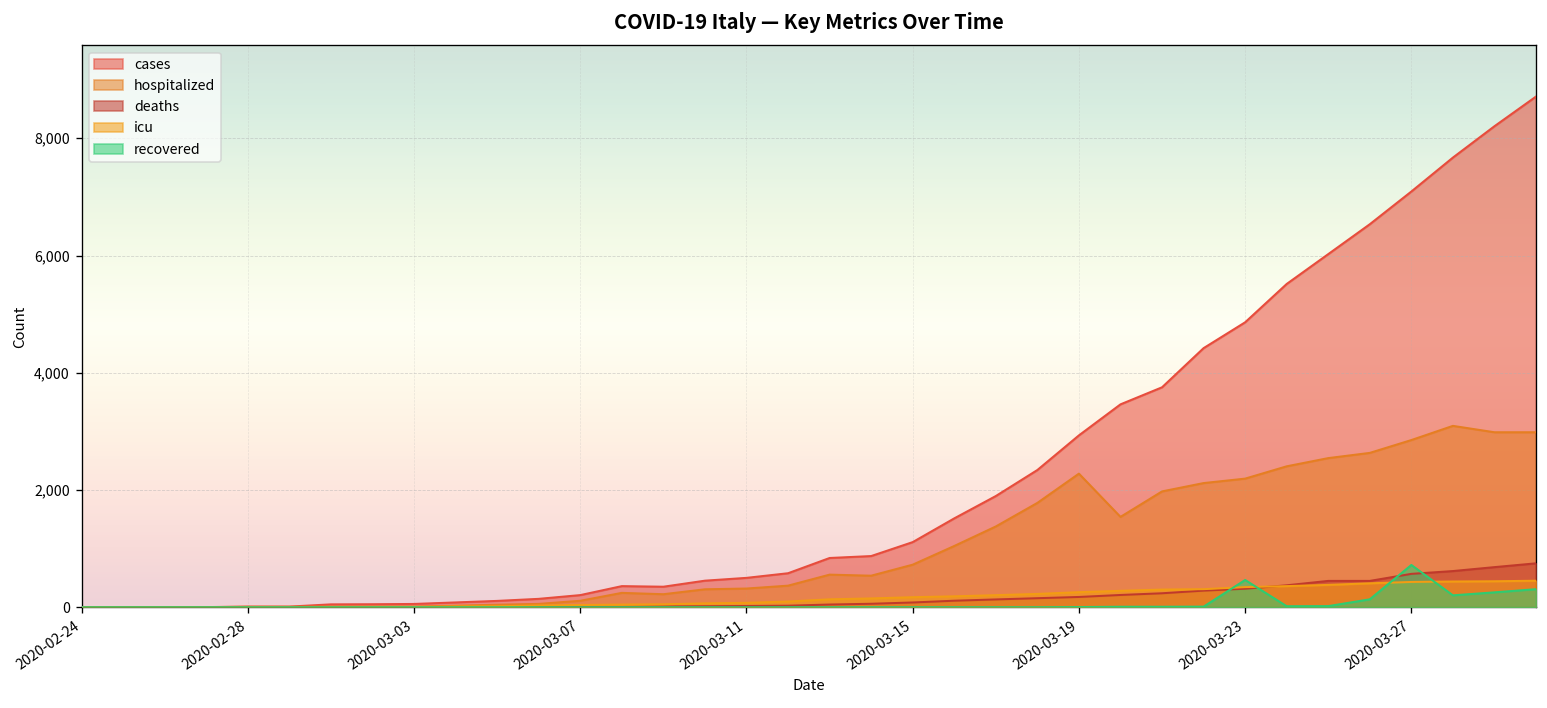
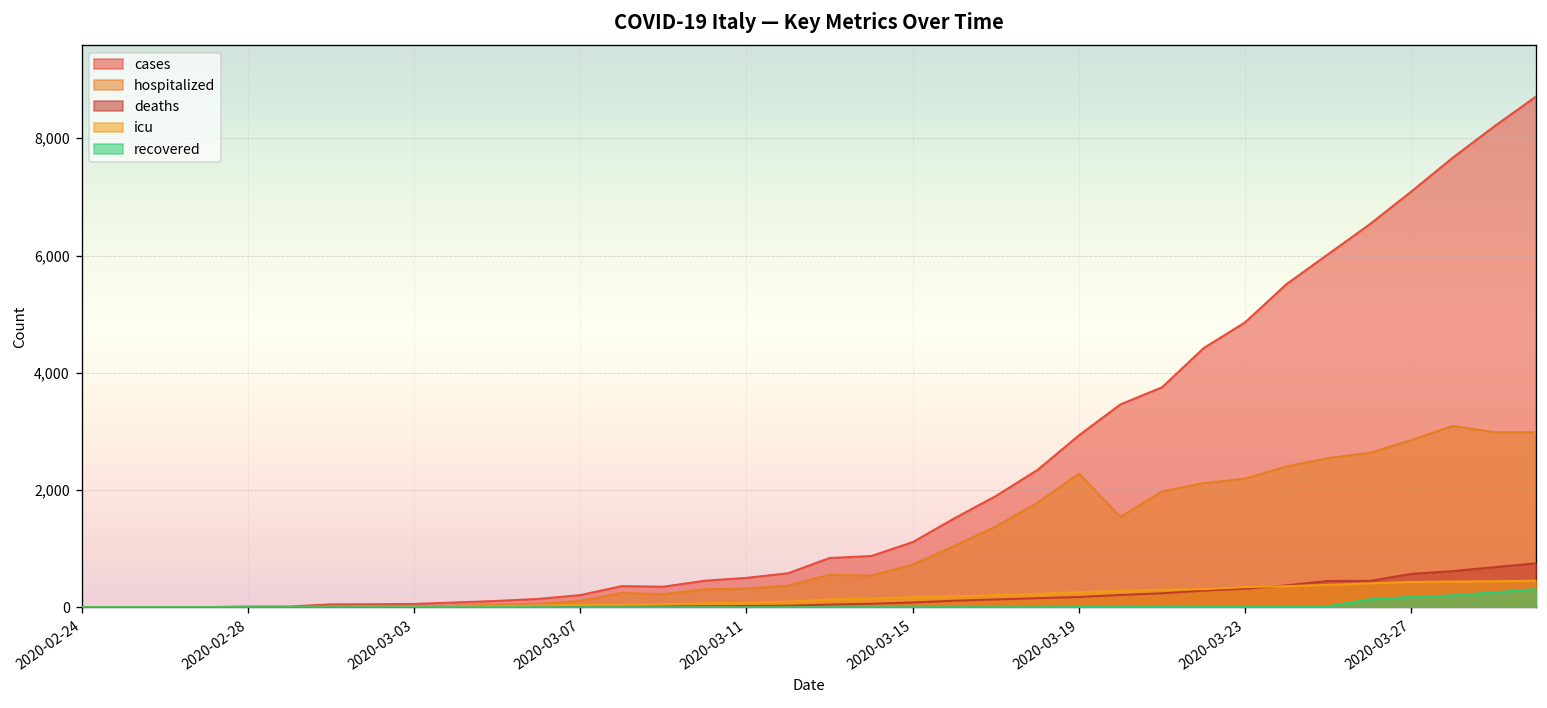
recovered, 2020-03-23: 500 -> 0
recovered, 2020-03-27: 700 -> 200
